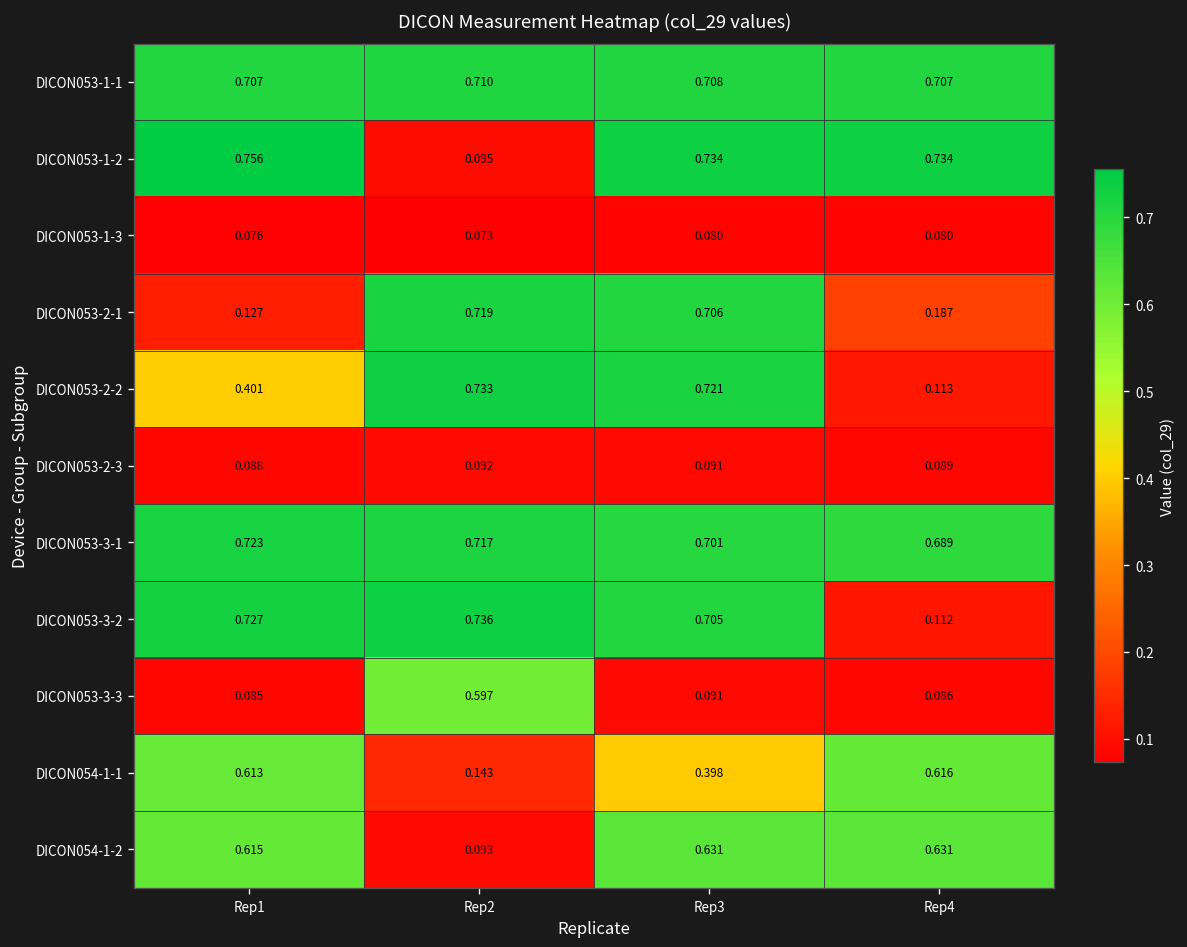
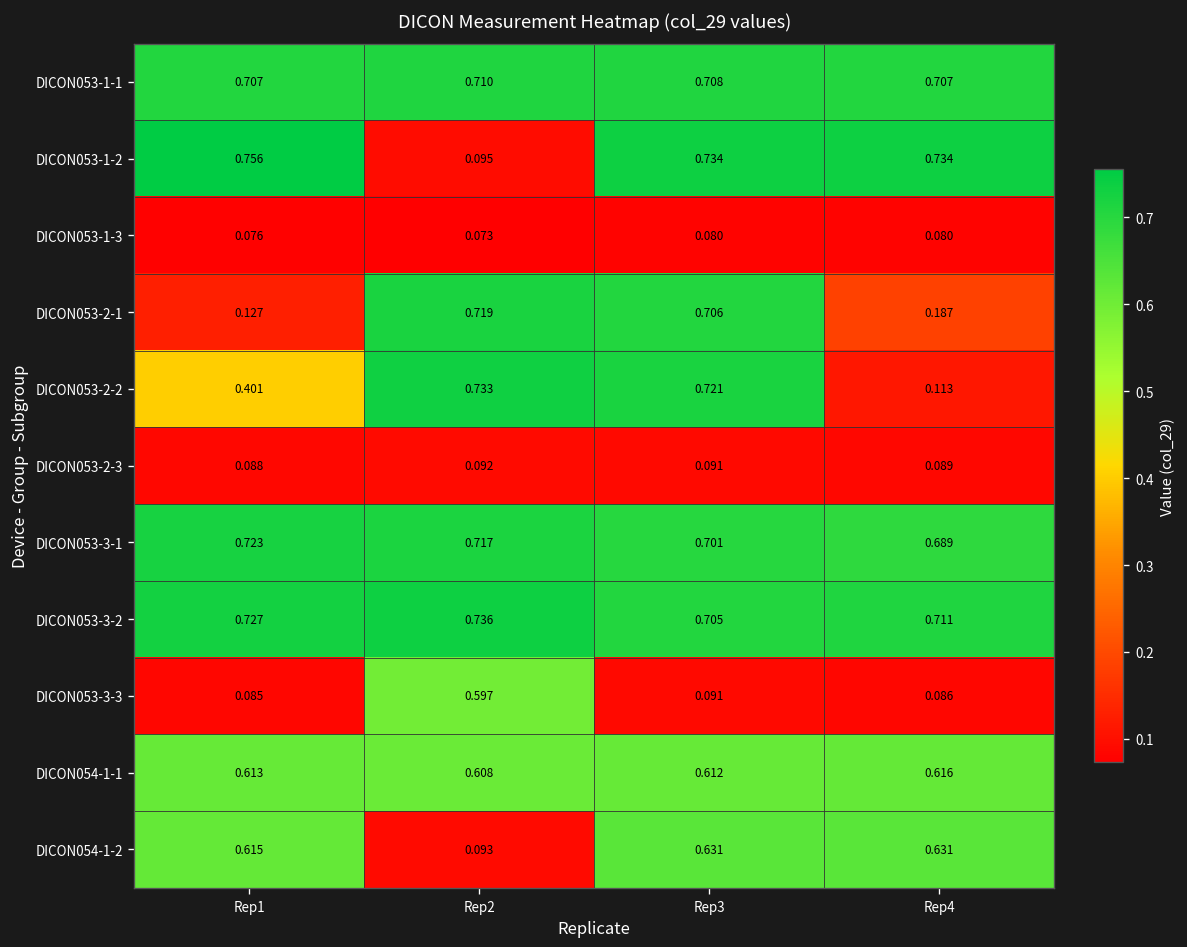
DICON053-3-2, Rep4: 0.112 -> 0.711
DICON054-1-1, Rep2: 0.143 -> 0.608
DICON054-1-1, Rep3: 0.398 -> 0.612
